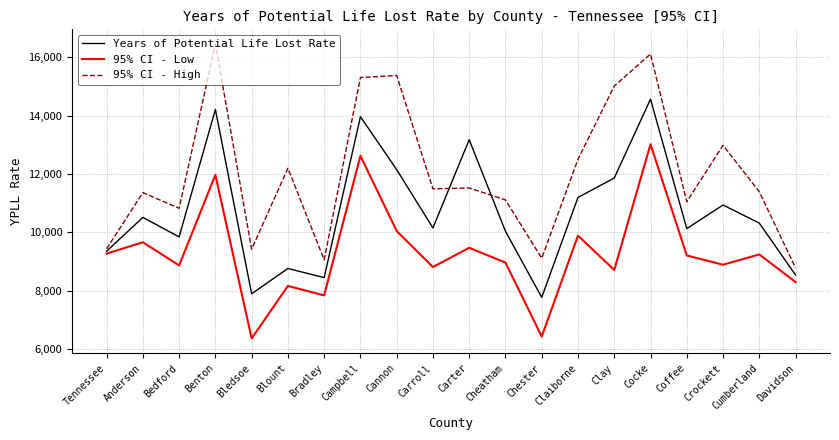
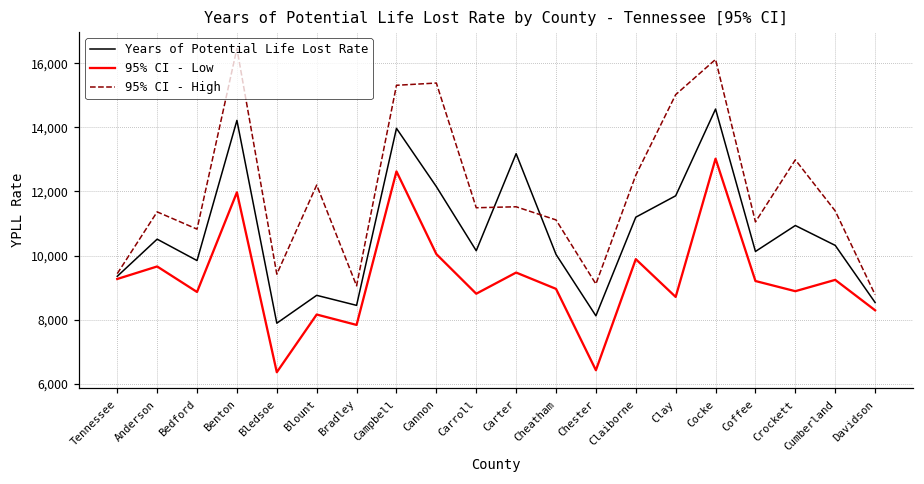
Years of Potential Life Lost Rate, Chester: 7,800 -> 8,100
